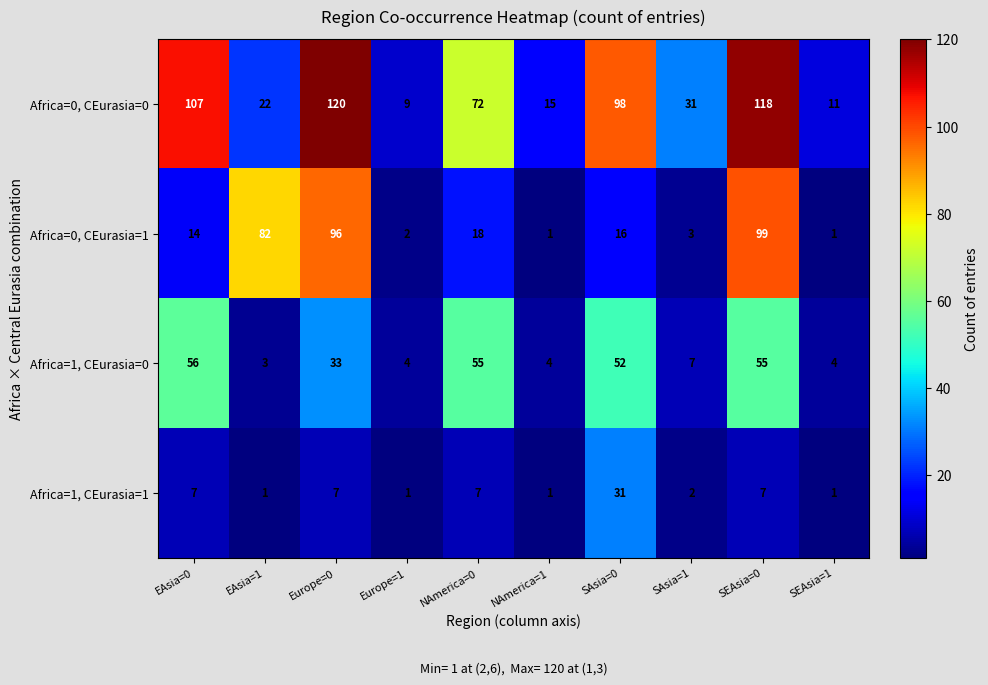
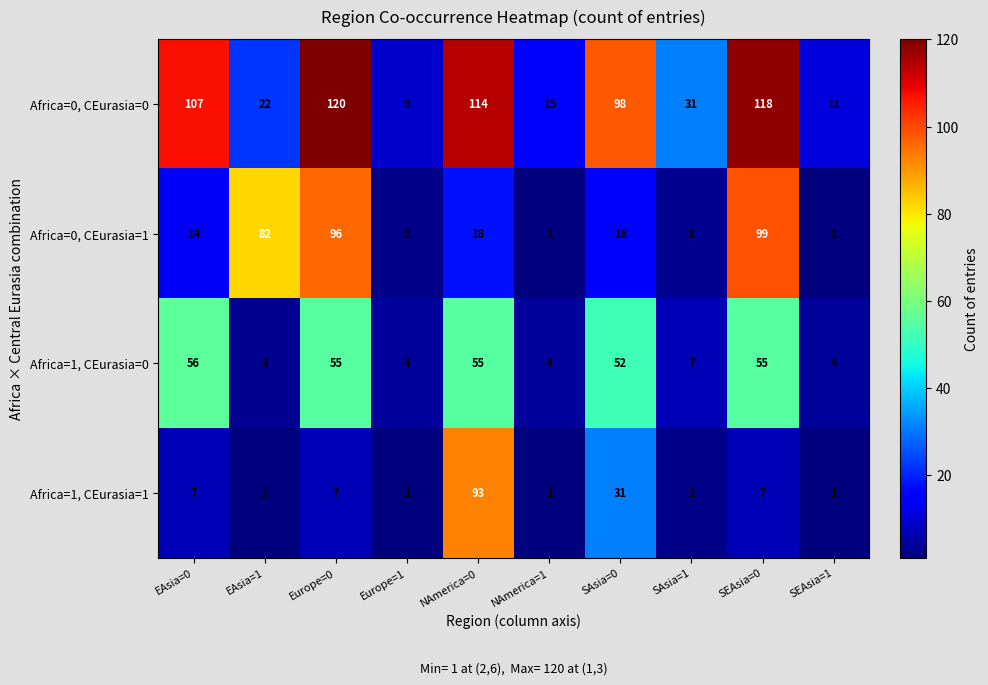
Africa=0, CEurasia=0, NAmerica=0: 72 -> 114
Africa=1, CEurasia=0, Europe=0: 33 -> 55
Africa=1, CEurasia=1, NAmerica=0: 7 -> 93
